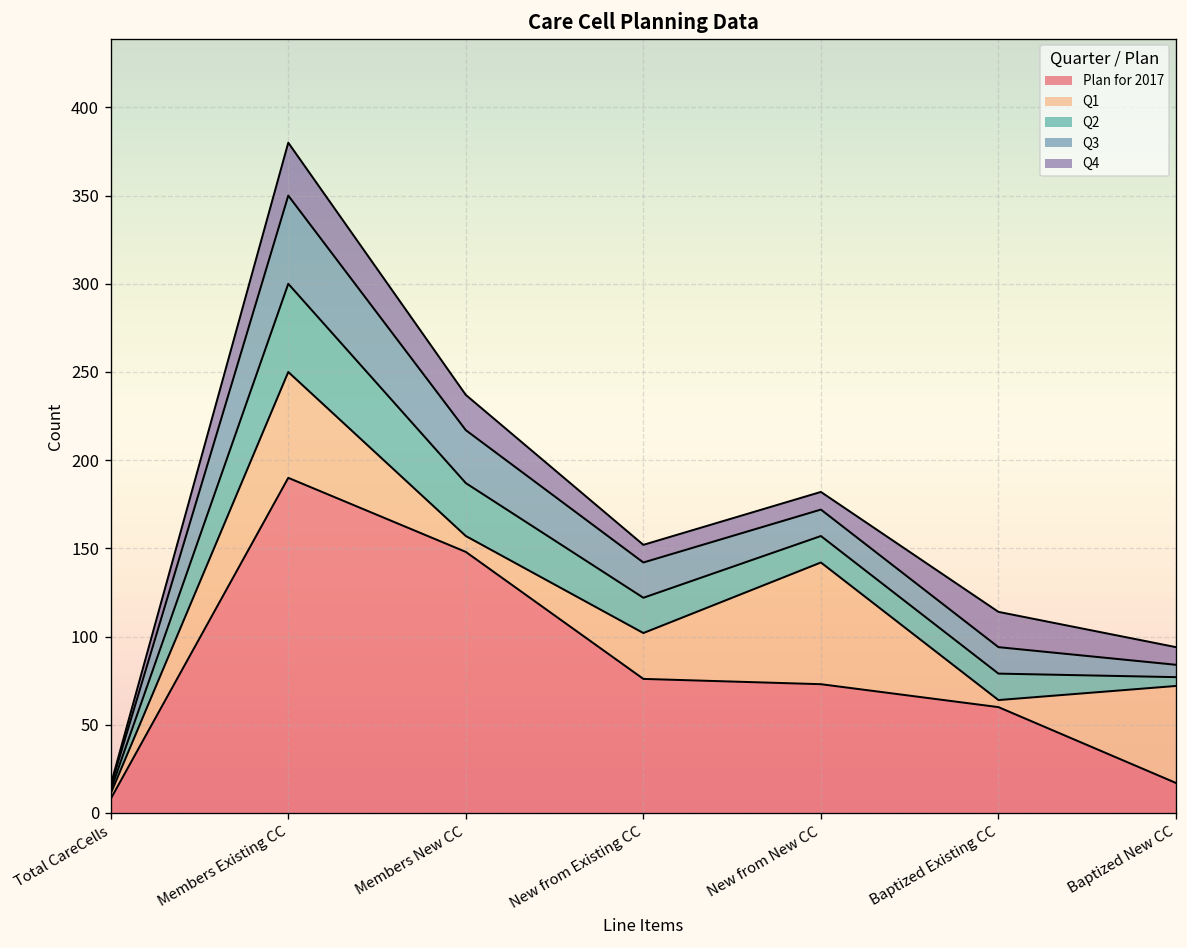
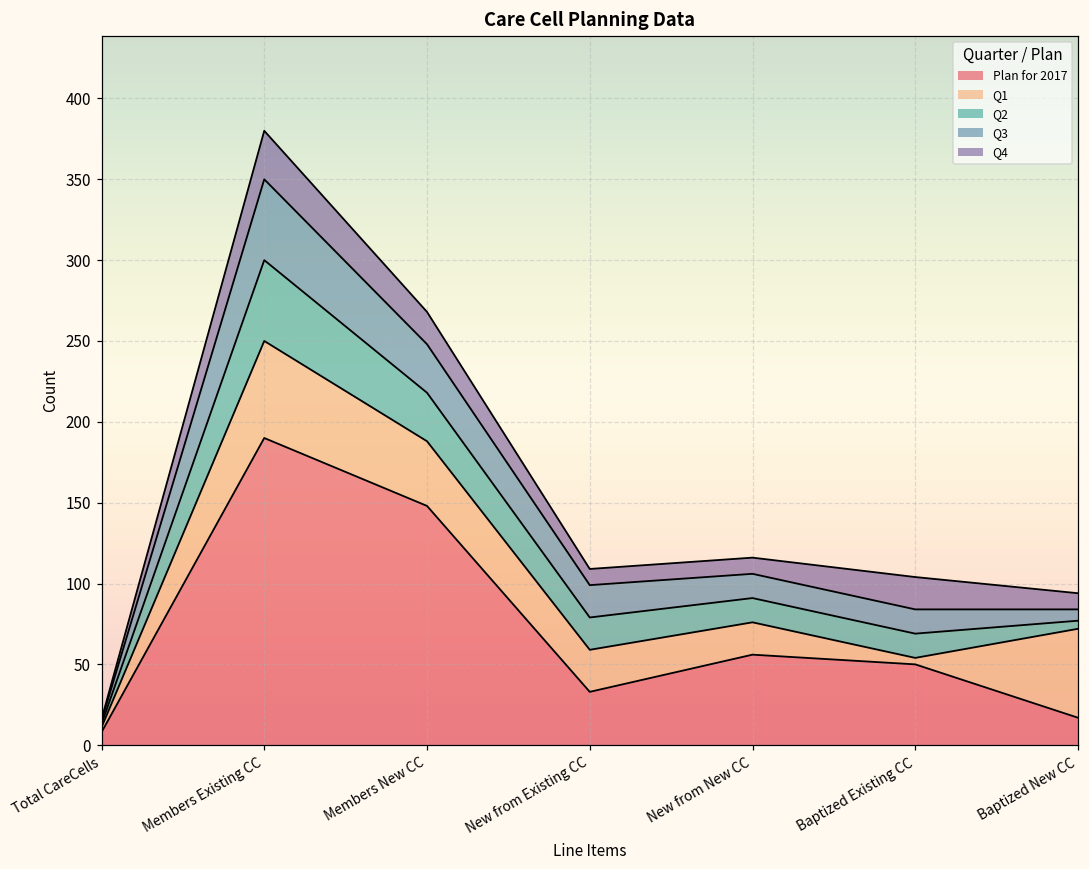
Q1, Members New CC: 9 -> 40
Plan for 2017, New from Existing CC: 76 -> 33
Plan for 2017, New from New CC: 73 -> 56
Q1, New from New CC: 69 -> 20
Plan for 2017, Baptized Existing CC: 60 -> 50
